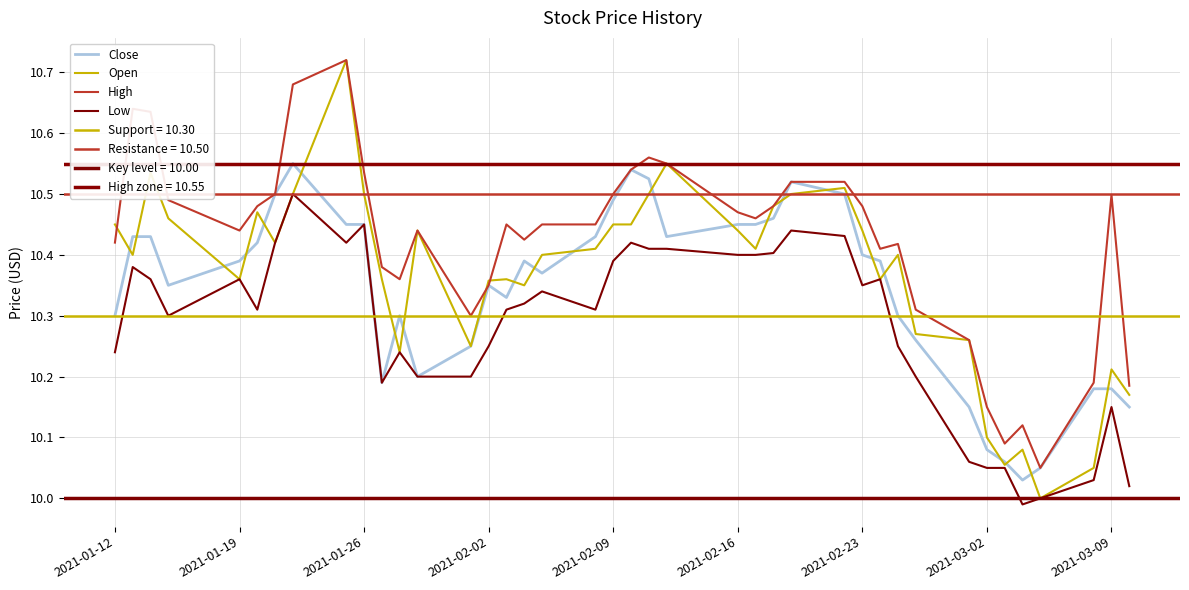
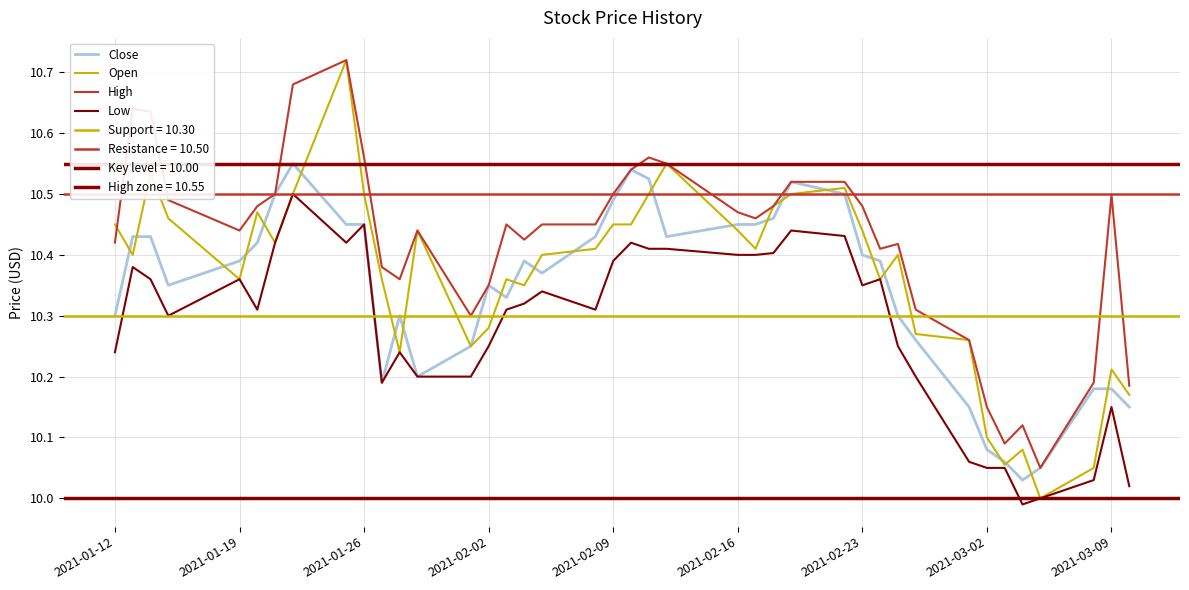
High, 2021-01-26: 10.54 -> 10.56
Open, 2021-02-02: 10.36 -> 10.28
